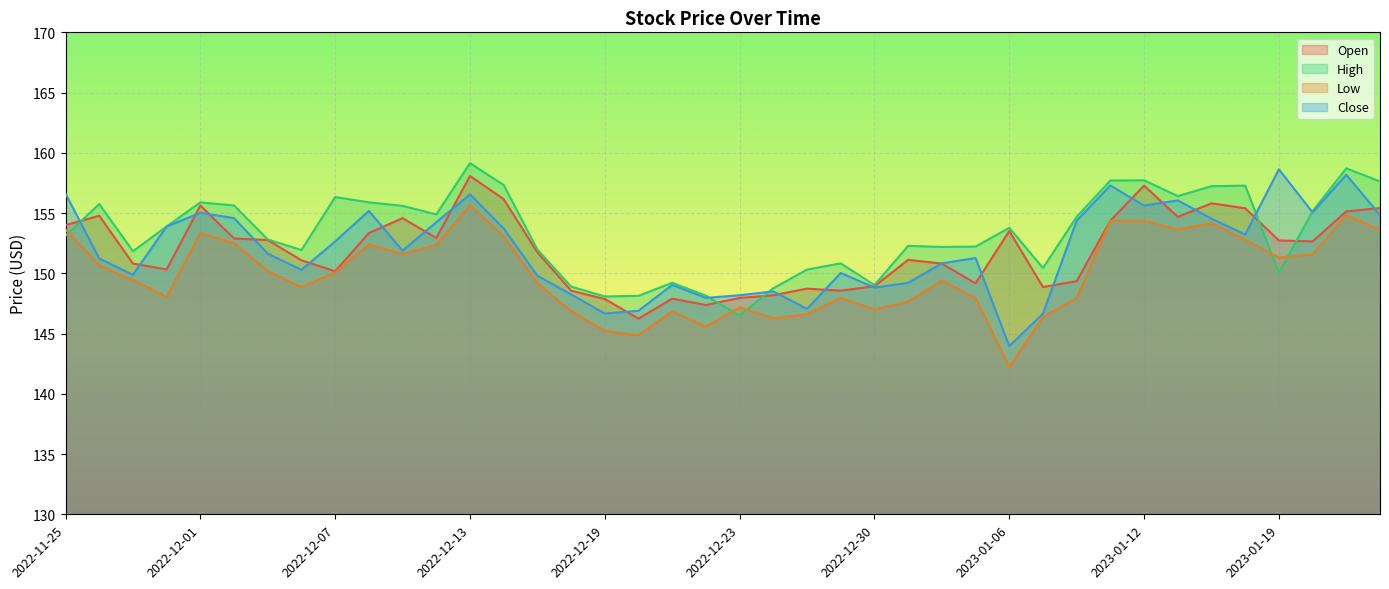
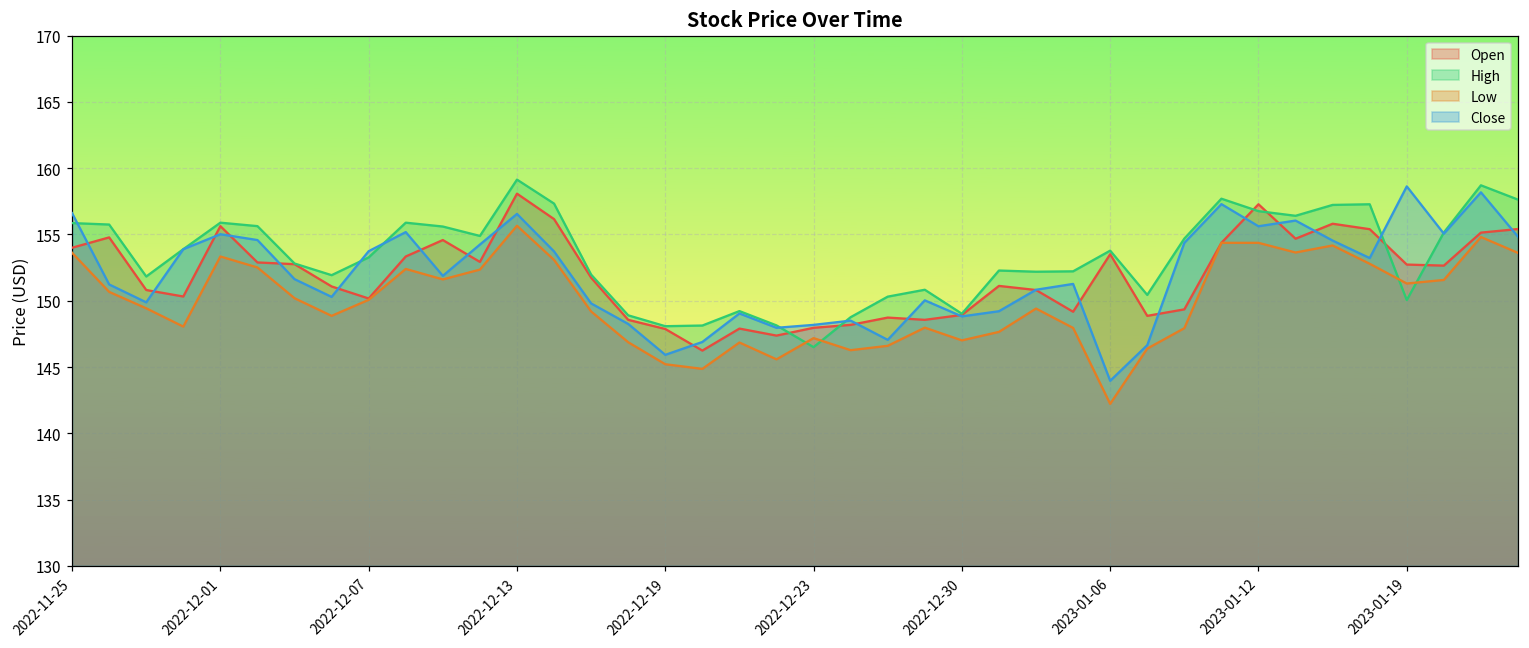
High, 2022-11-25: 153.1 -> 155.9
High, 2022-12-07: 156.3 -> 153.3
Close, 2022-12-07: 152.7 -> 153.7
Close, 2022-12-19: 146.7 -> 145.9
High, 2023-01-12: 157.7 -> 156.8
